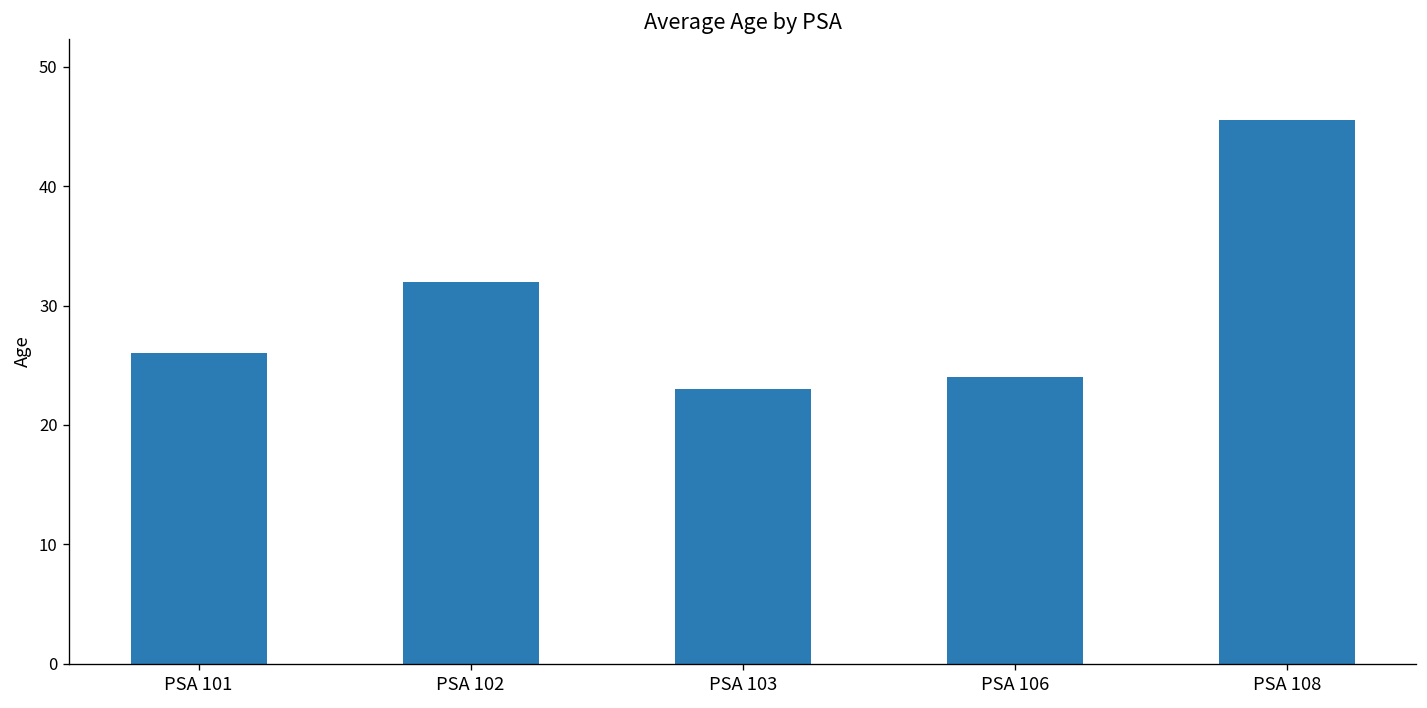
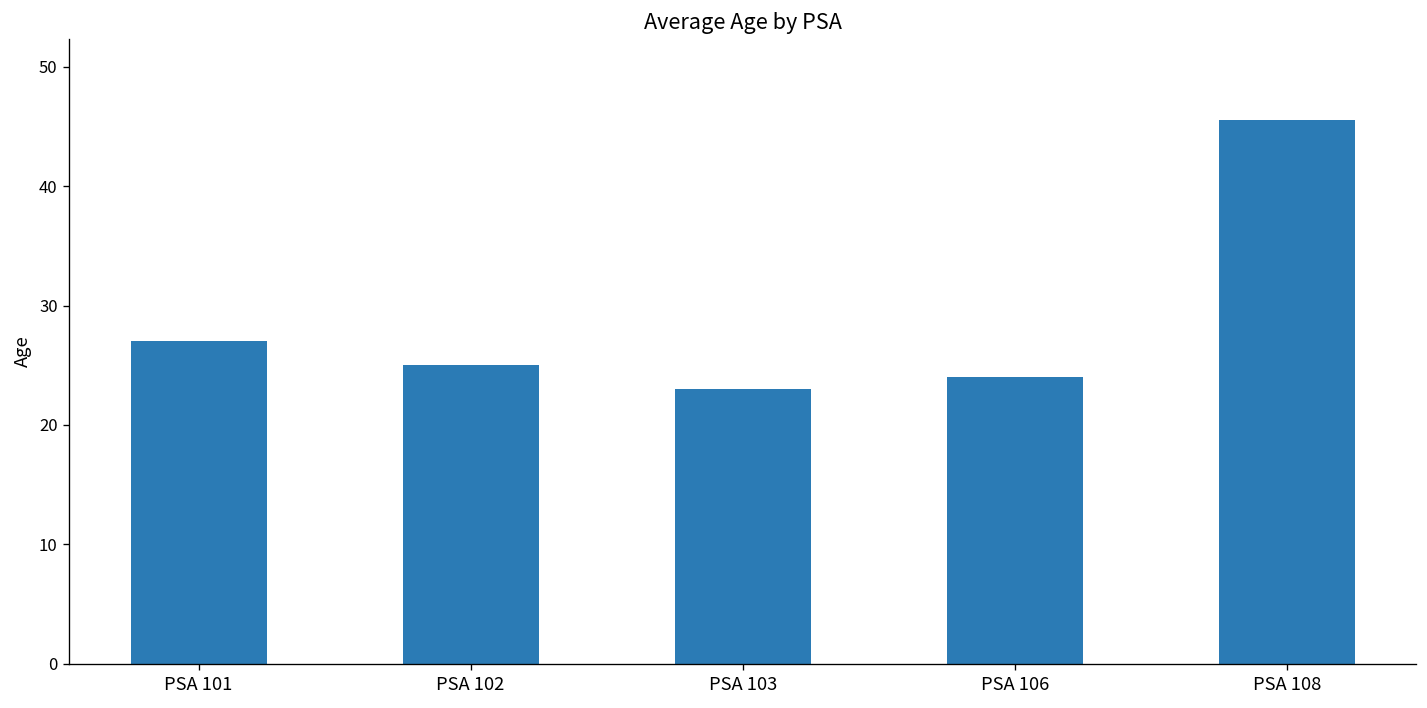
PSA 101: 26 -> 27
PSA 102: 32 -> 25
